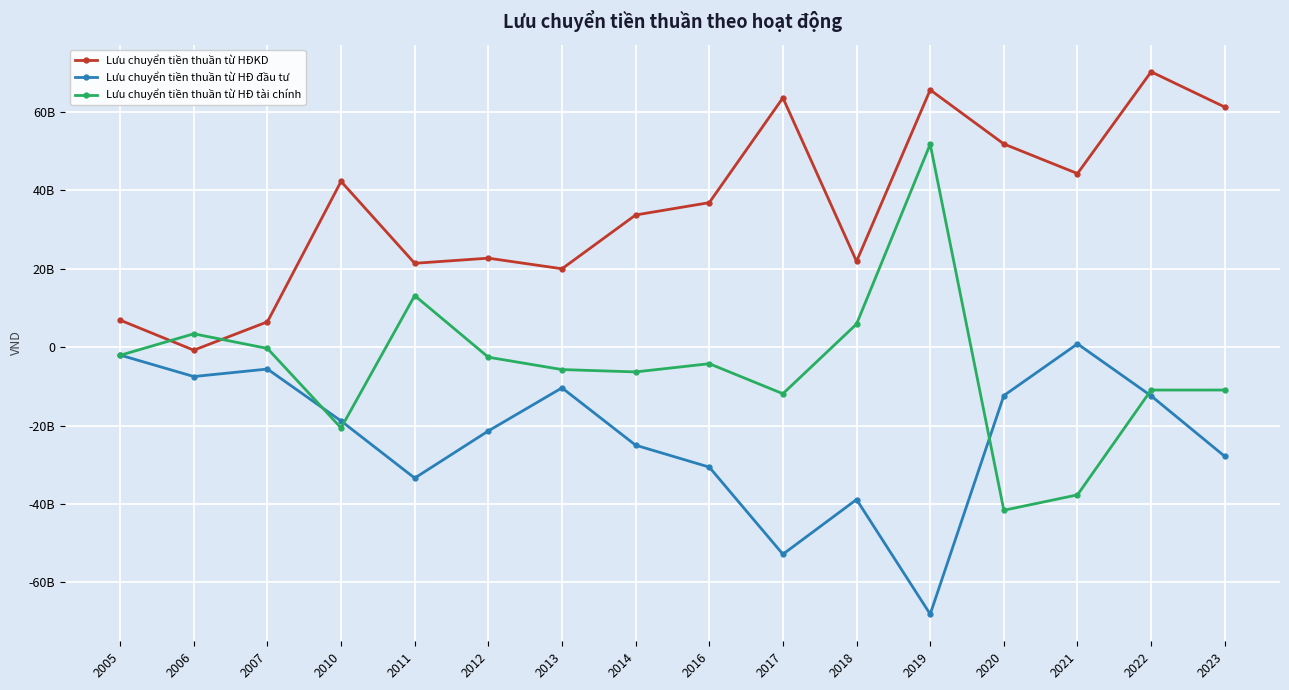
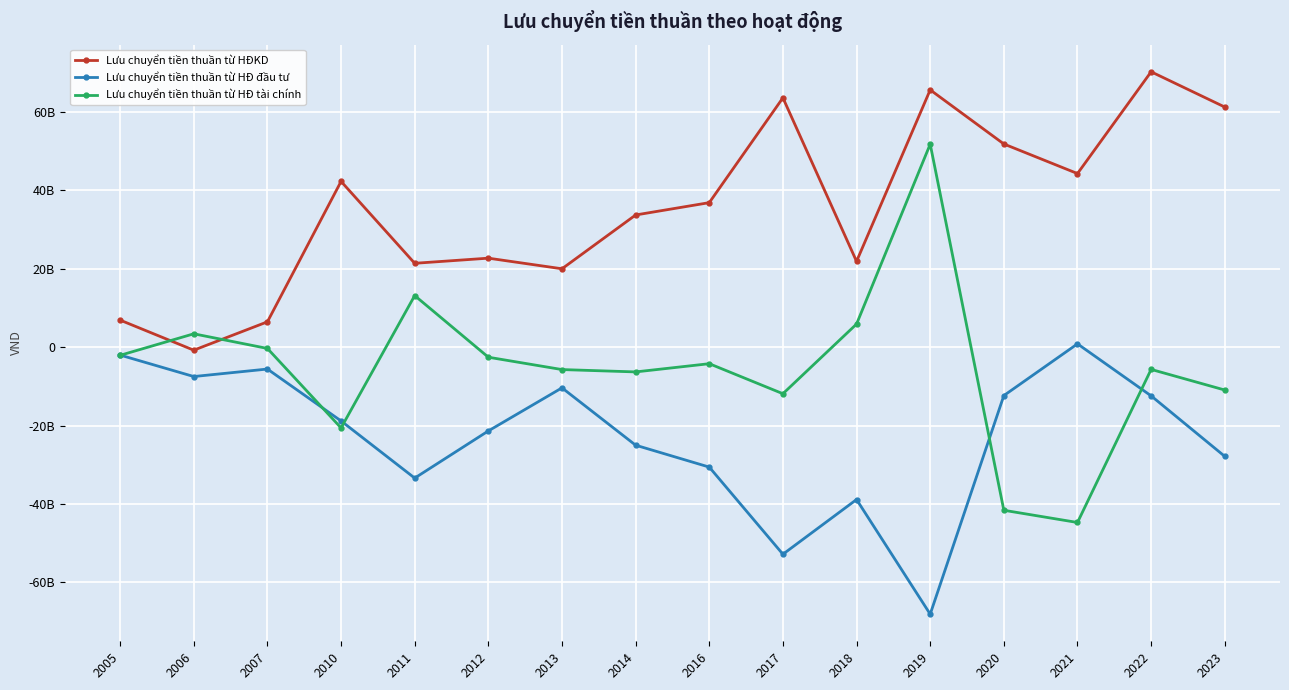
Lưu chuyển tiền thuần từ HĐ tài chính, 2021: -38000000000 -> -45000000000
Lưu chuyển tiền thuần từ HĐ tài chính, 2022: -11000000000 -> -6000000000
